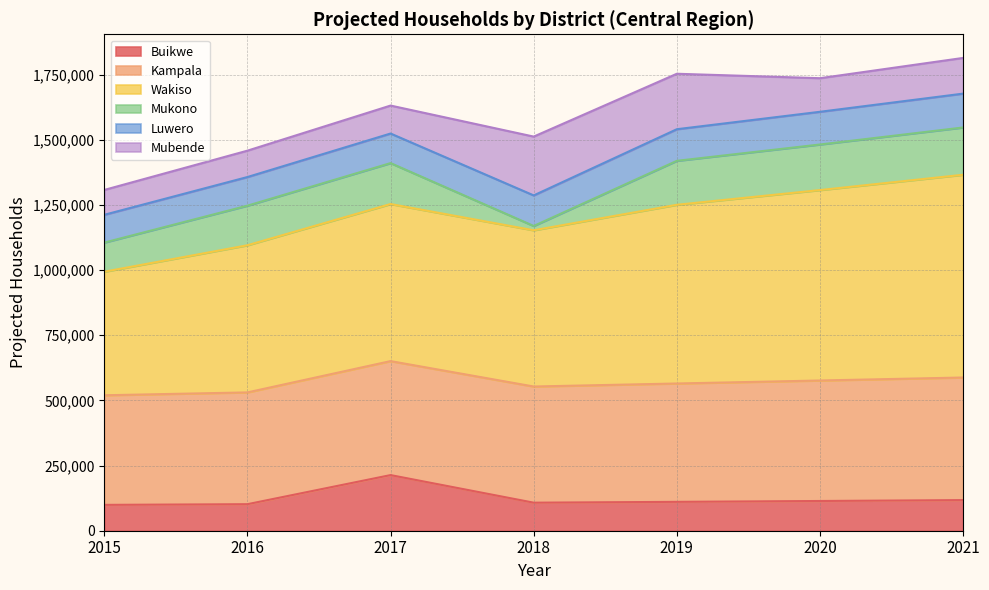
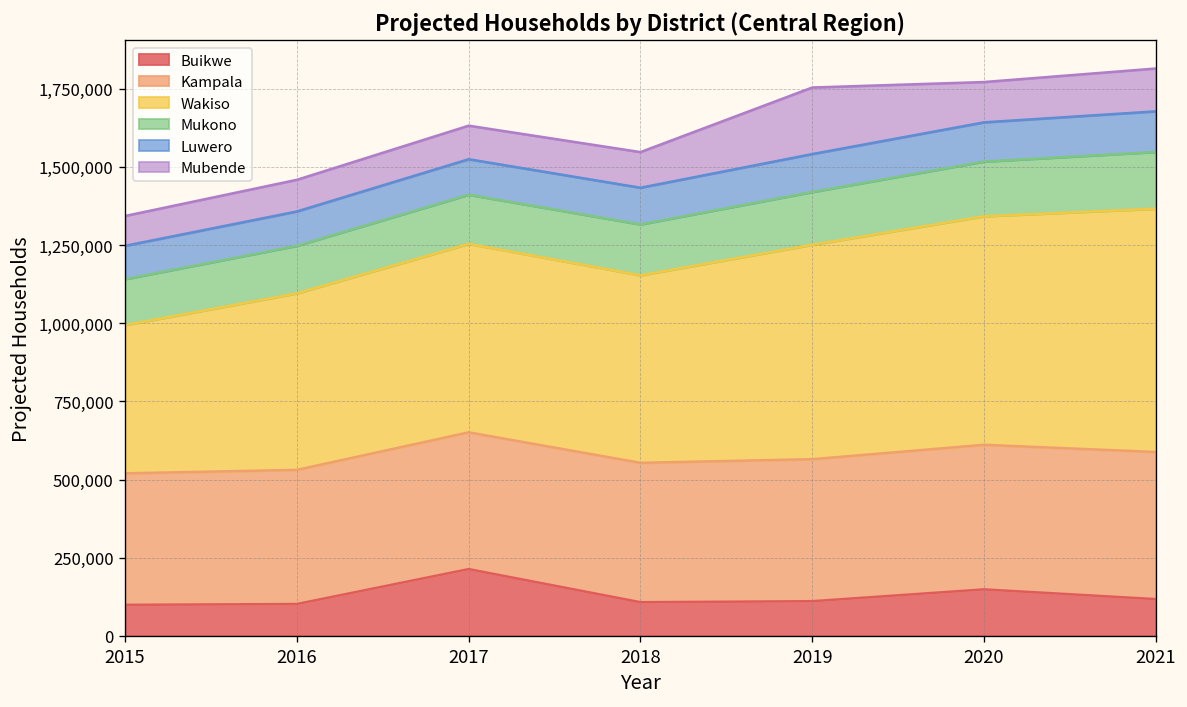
Mukono, 2015: 110,000 -> 150,000
Mukono, 2018: 20,000 -> 160,000
Mubende, 2018: 230,000 -> 110,000
Buikwe, 2020: 110,000 -> 150,000
